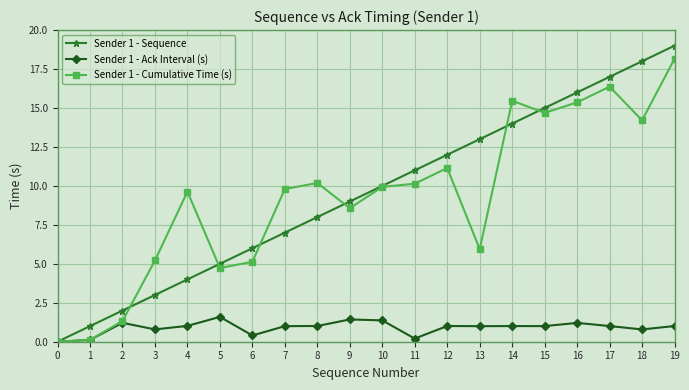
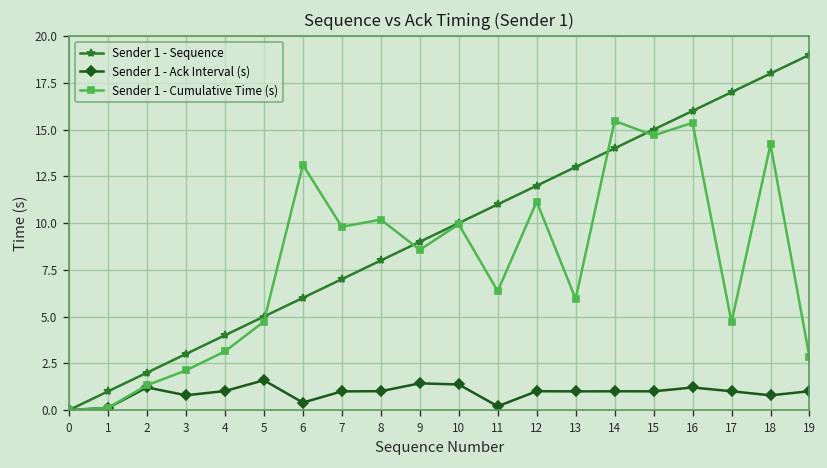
Sender 1 - Cumulative Time (s), 3: 5.2 -> 2.1
Sender 1 - Cumulative Time (s), 4: 9.6 -> 3.1
Sender 1 - Cumulative Time (s), 6: 5.1 -> 13.1
Sender 1 - Cumulative Time (s), 11: 10.1 -> 6.4
Sender 1 - Cumulative Time (s), 17: 16.4 -> 4.7
Sender 1 - Cumulative Time (s), 19: 18.2 -> 2.8
